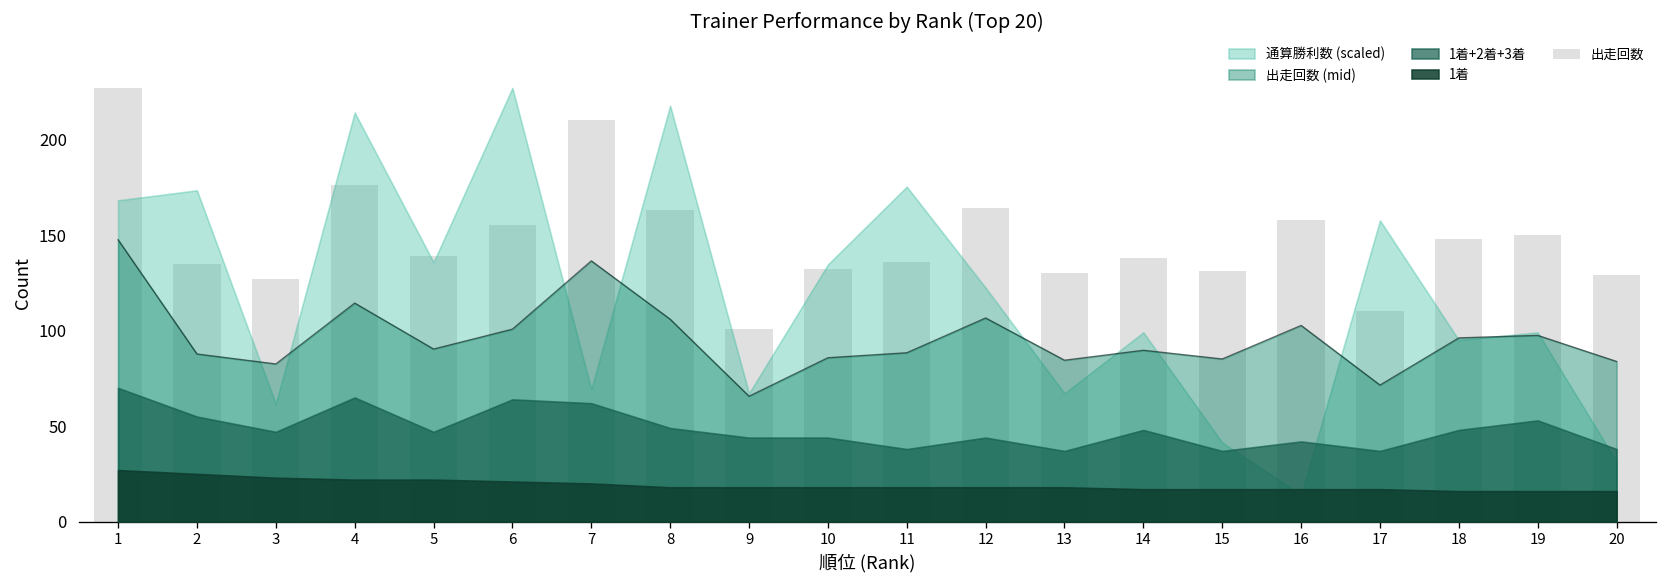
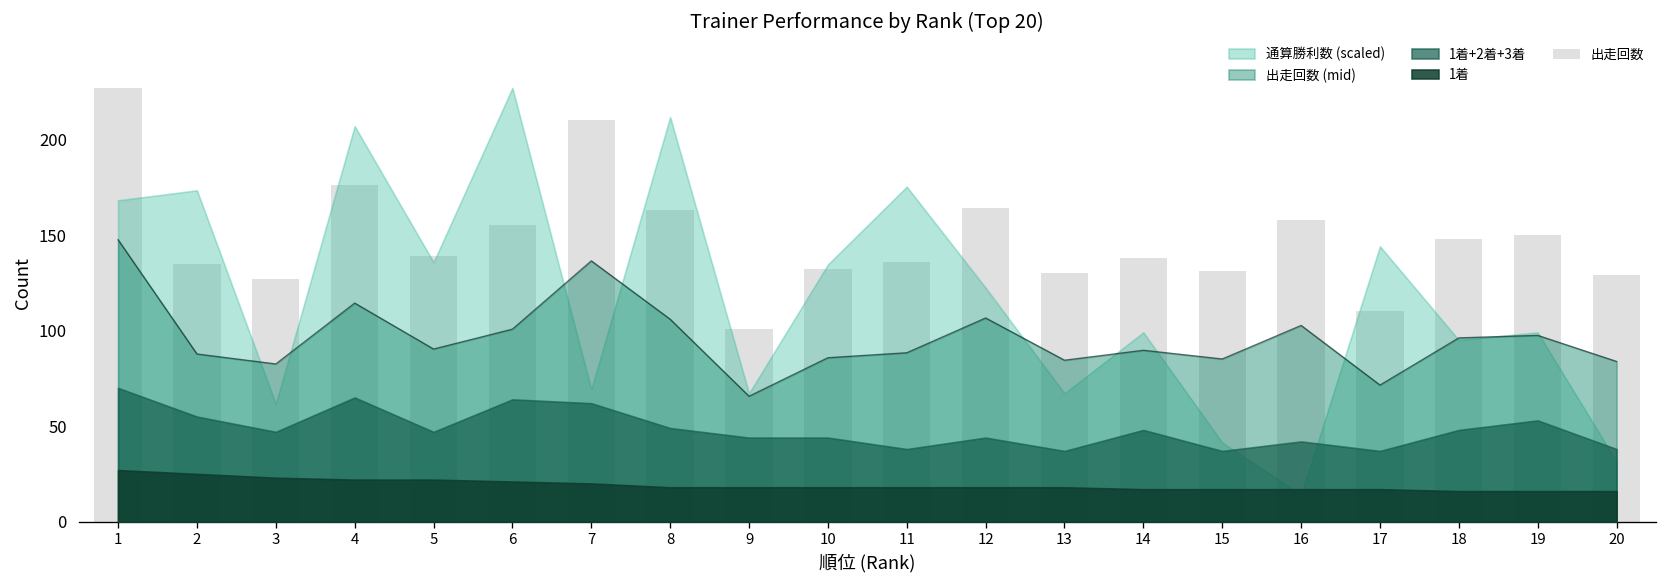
通算勝利数 (scaled), 4: 214 -> 207
通算勝利数 (scaled), 8: 218 -> 212
通算勝利数 (scaled), 17: 158 -> 144
